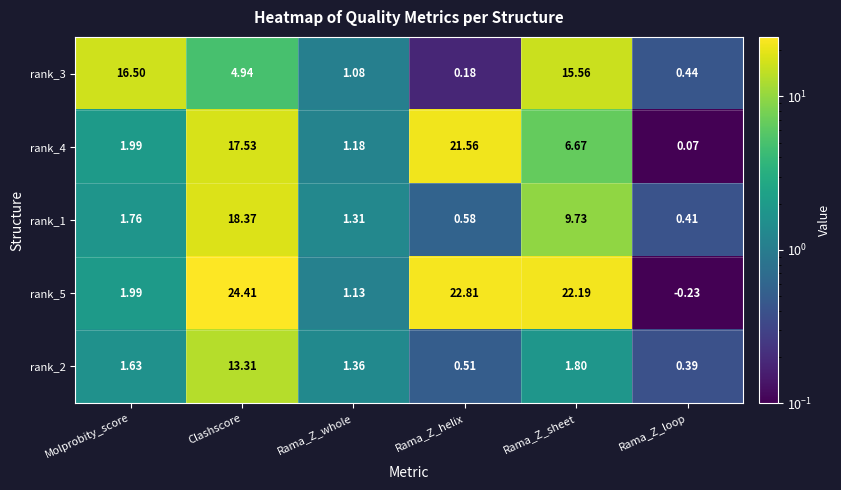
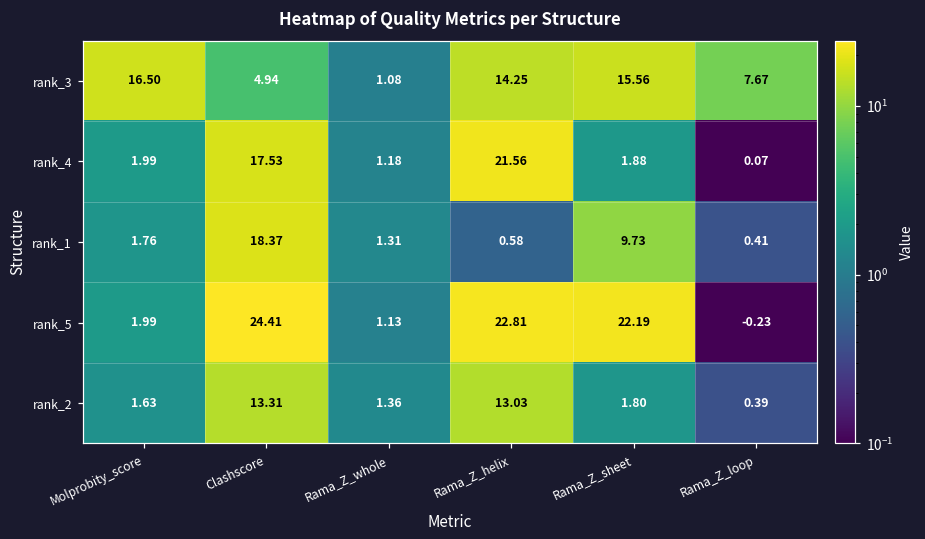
rank_3, Rama_Z_helix: 0.18 -> 14.25
rank_3, Rama_Z_loop: 0.44 -> 7.67
rank_4, Rama_Z_sheet: 6.67 -> 1.88
rank_2, Rama_Z_helix: 0.51 -> 13.03
